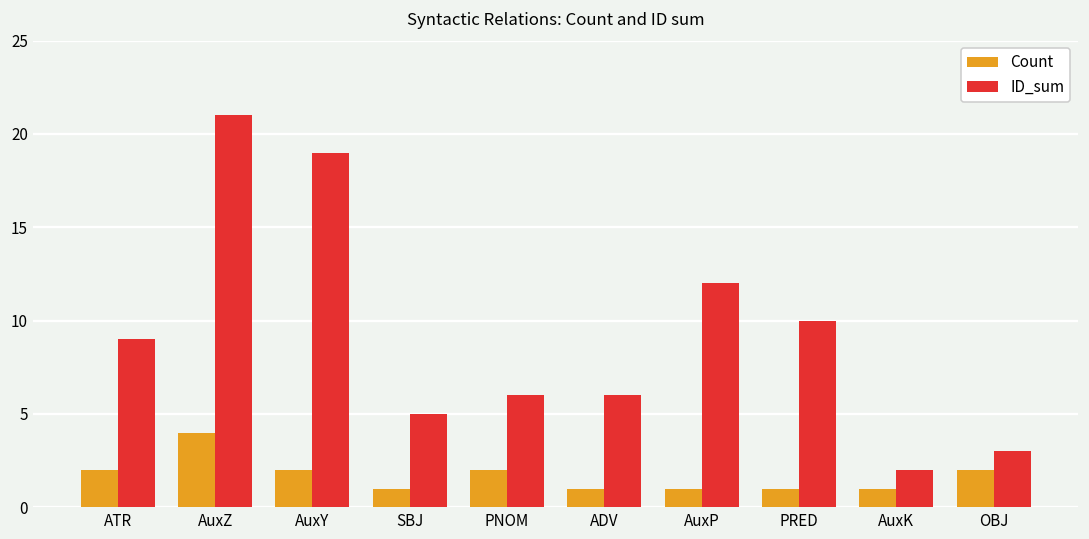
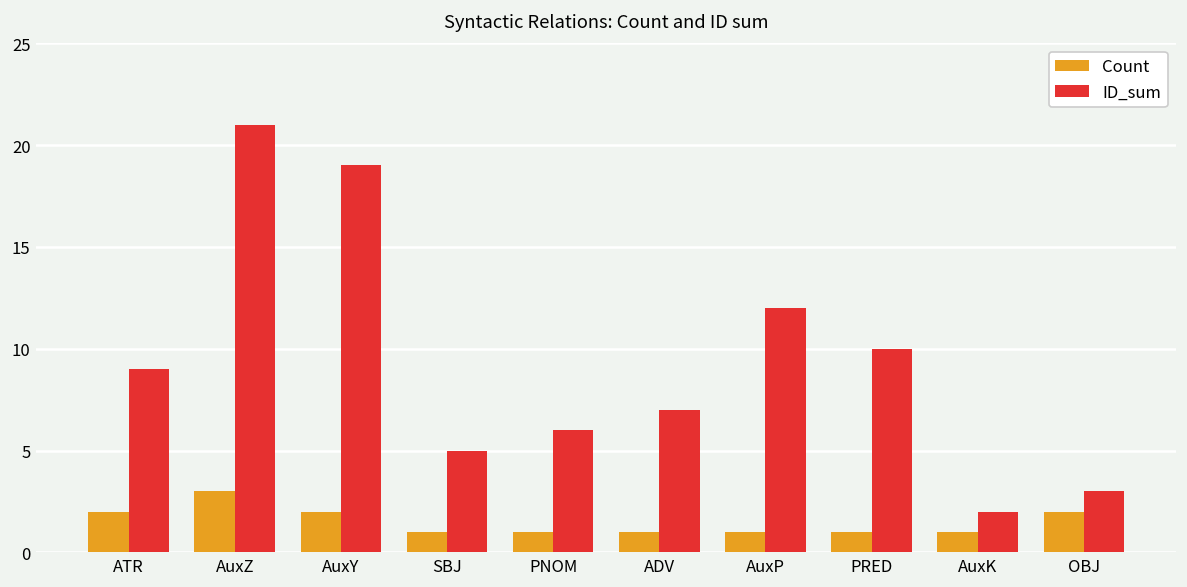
Count, AuxZ: 4 -> 3
Count, PNOM: 2 -> 1
ID_sum, ADV: 6 -> 7
